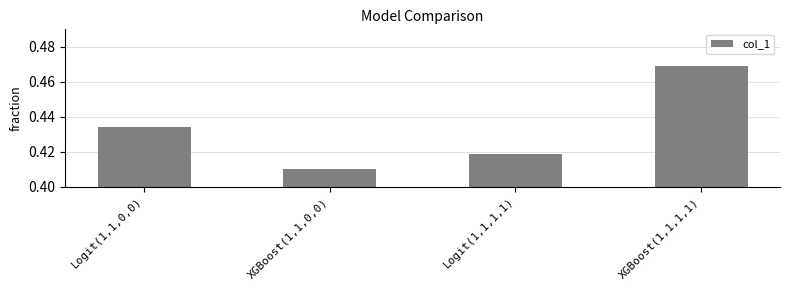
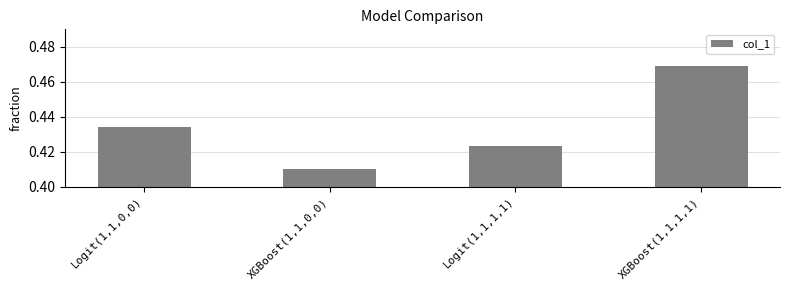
Logit(1,1,1,1): 0.419 -> 0.423
